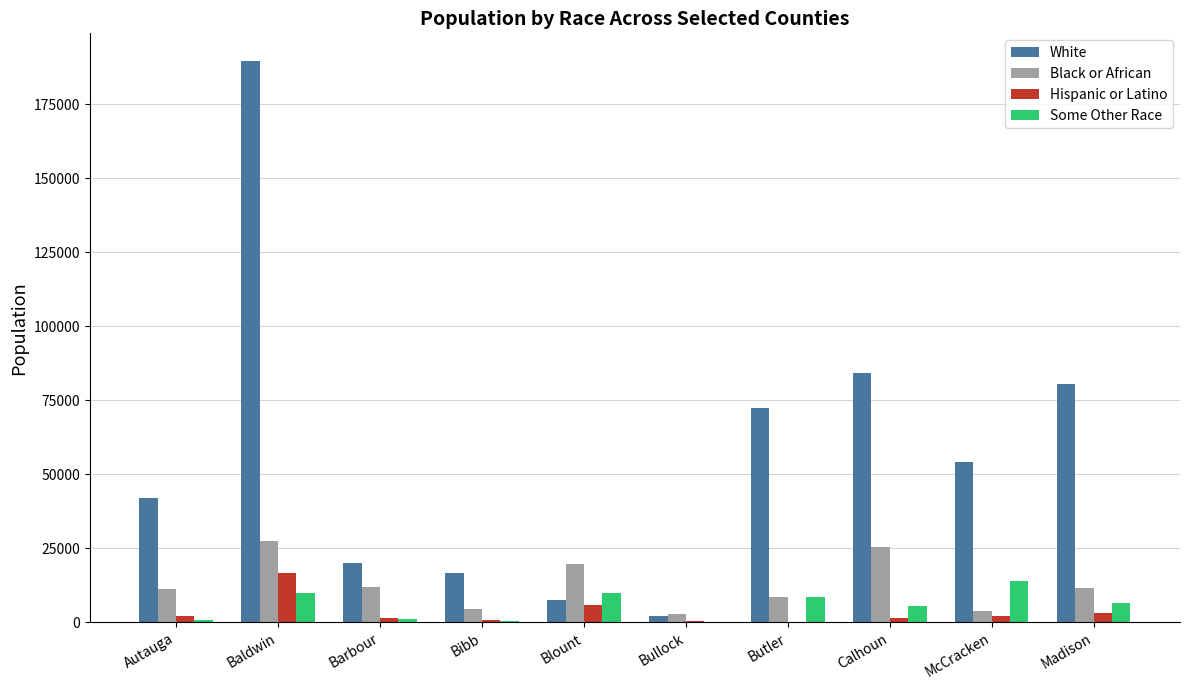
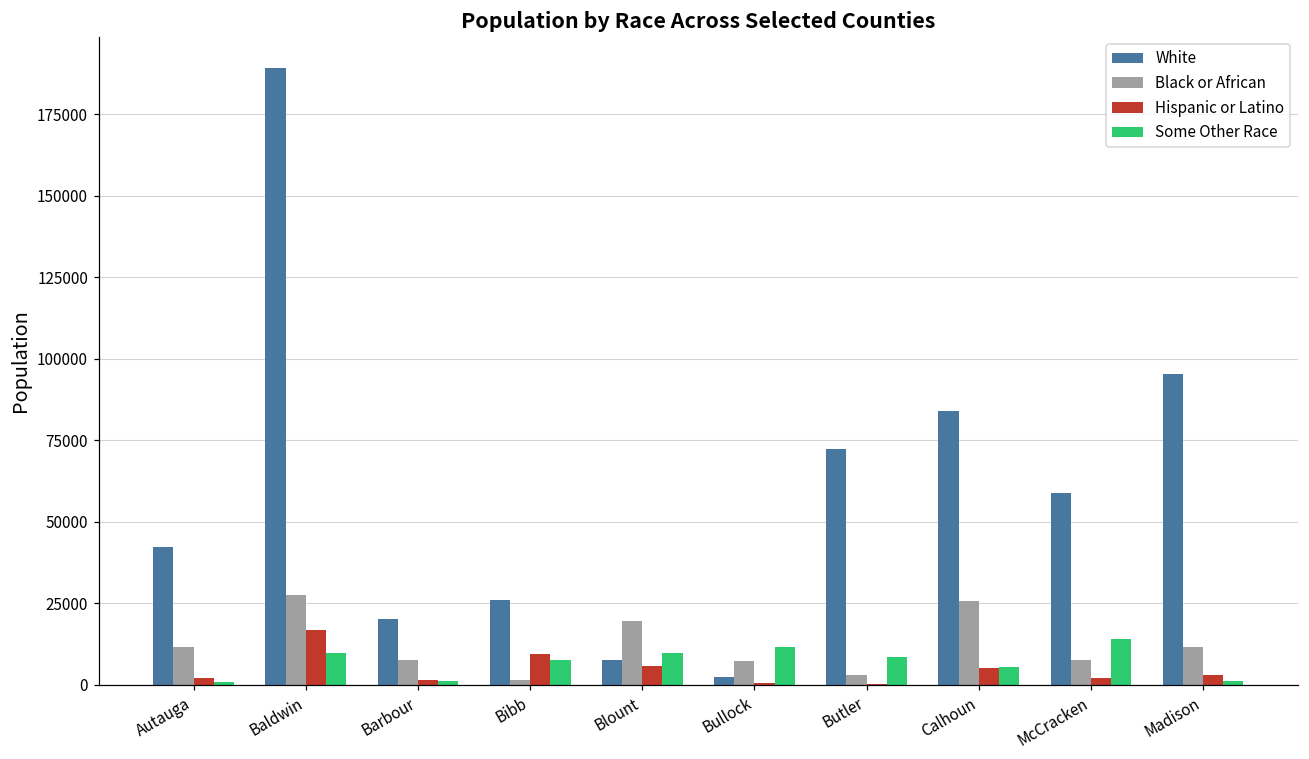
Black or African, Barbour: 12000 -> 8000
White, Bibb: 17000 -> 26000
Black or African, Bibb: 4000 -> 1000
Hispanic or Latino, Bibb: 1000 -> 9000
Some Other Race, Bibb: 0 -> 8000
Black or African, Bullock: 3000 -> 7000
Some Other Race, Bullock: 0 -> 12000
Black or African, Butler: 8000 -> 3000
Hispanic or Latino, Calhoun: 2000 -> 5000
White, McCracken: 54000 -> 59000
Black or African, McCracken: 4000 -> 8000
White, Madison: 81000 -> 95000
Some Other Race, Madison: 6000 -> 1000
